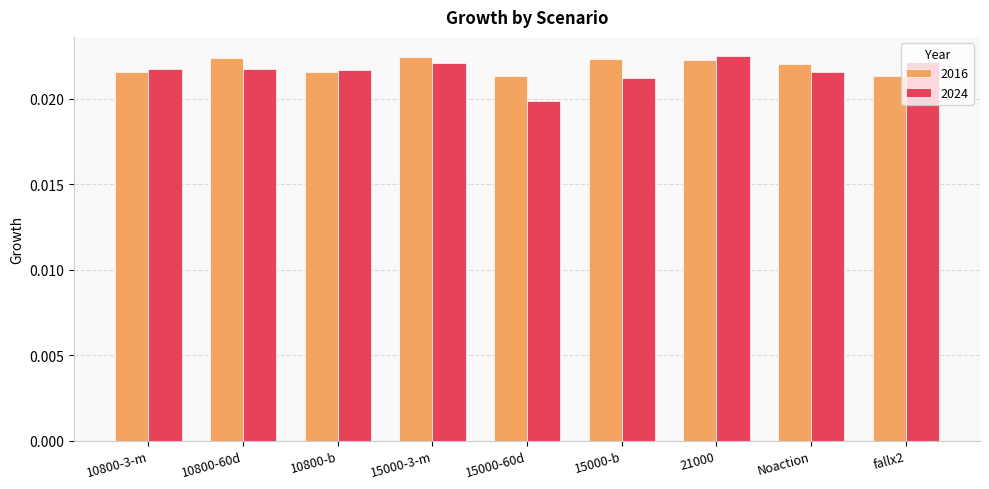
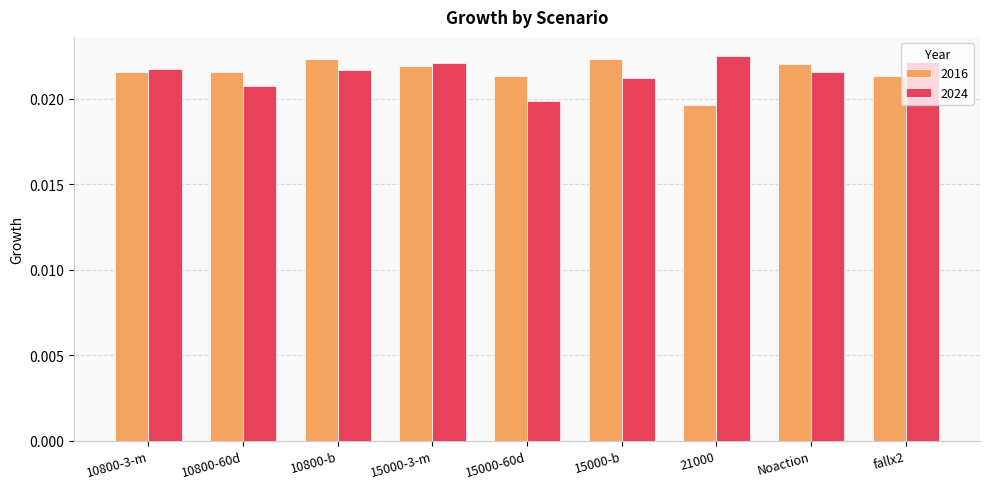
2016, 10800-60d: 0.0224 -> 0.0216
2024, 10800-60d: 0.0217 -> 0.0208
2016, 10800-b: 0.0215 -> 0.0223
2016, 15000-3-m: 0.0224 -> 0.0219
2016, 21000: 0.0223 -> 0.0196
